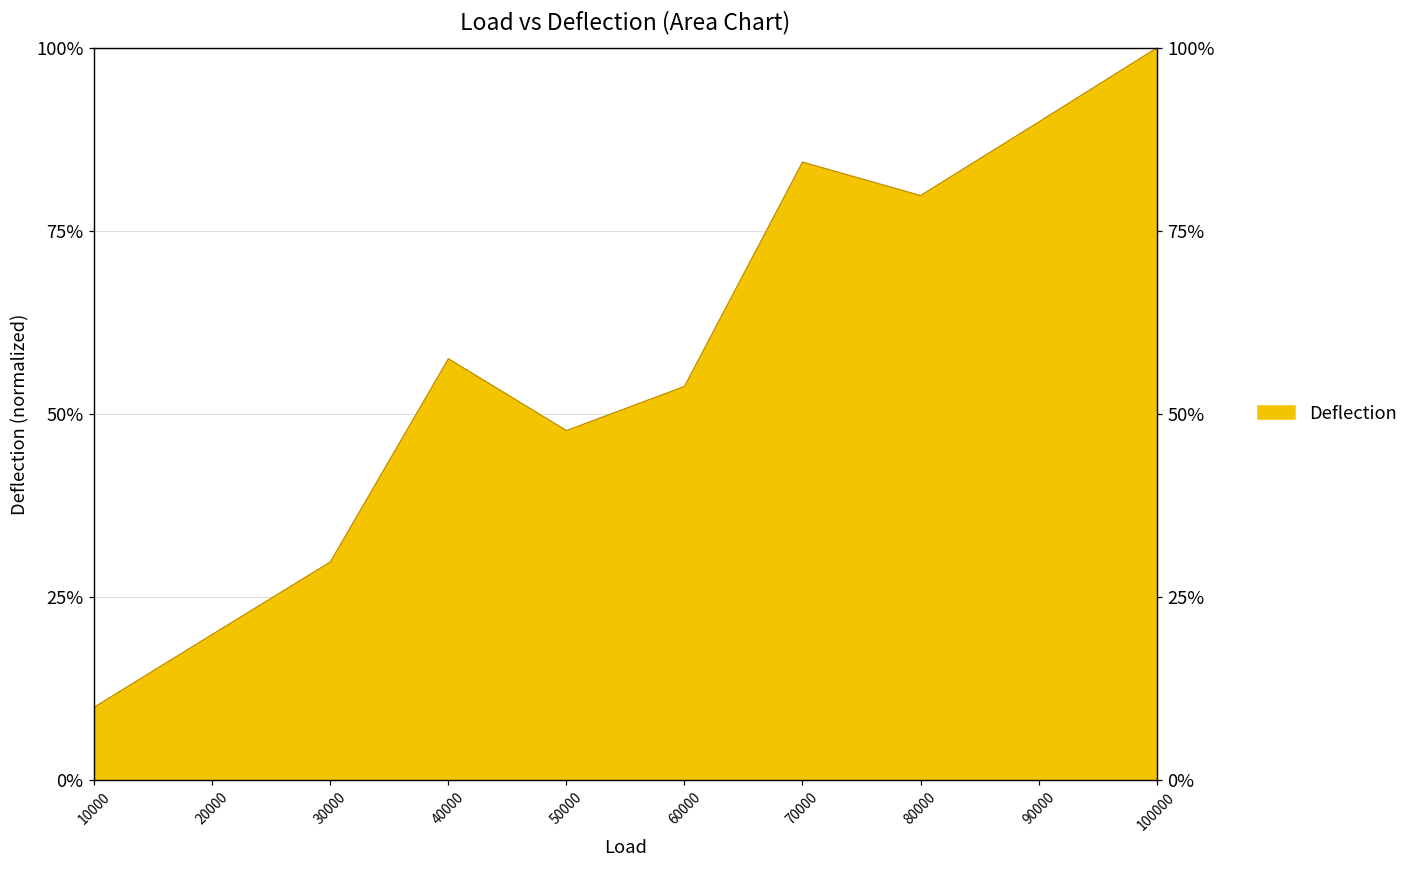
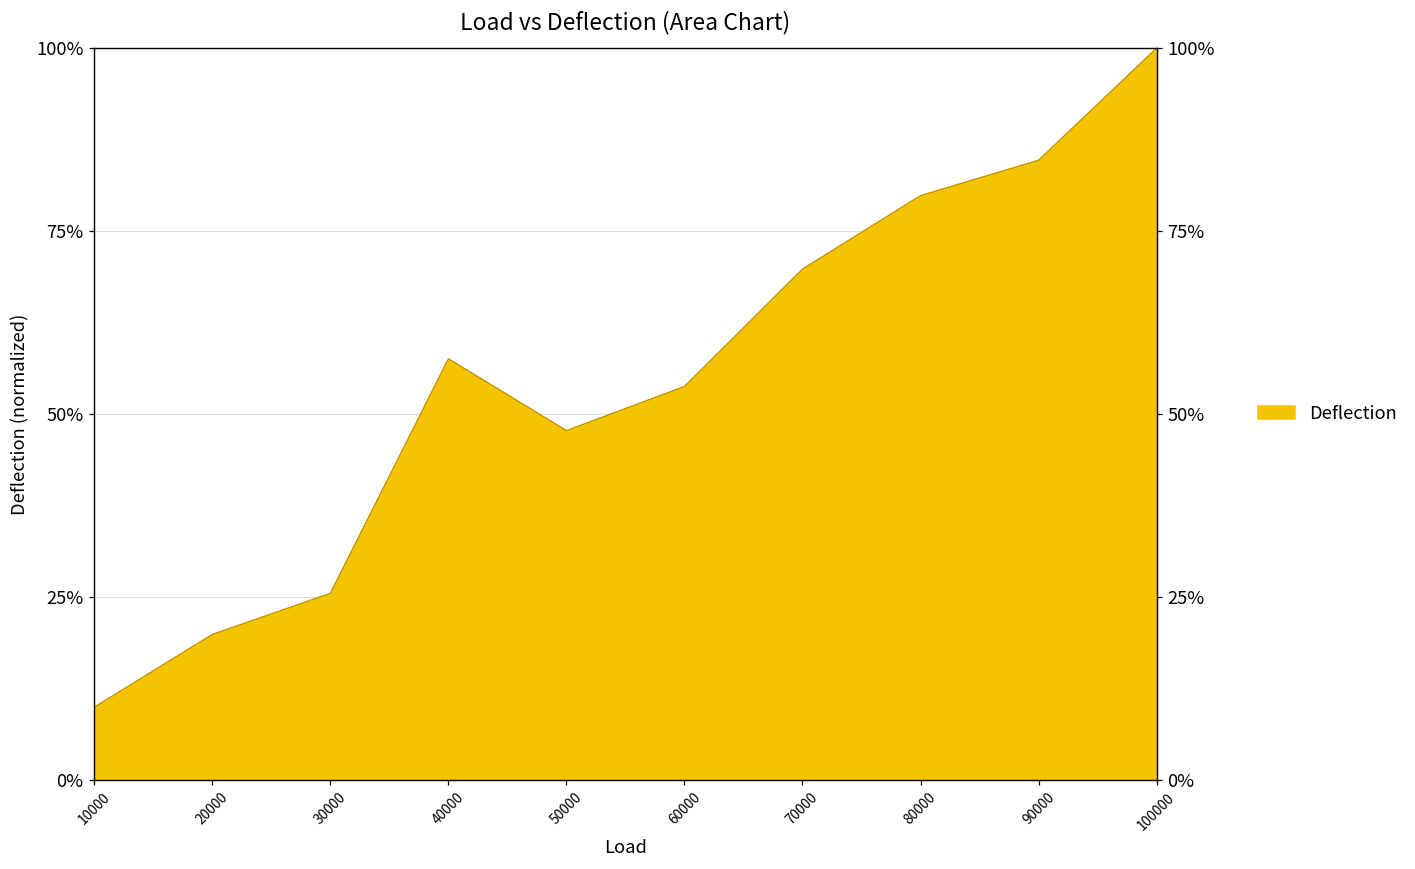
30000: 30% -> 25%
70000: 84% -> 70%
90000: 90% -> 85%
